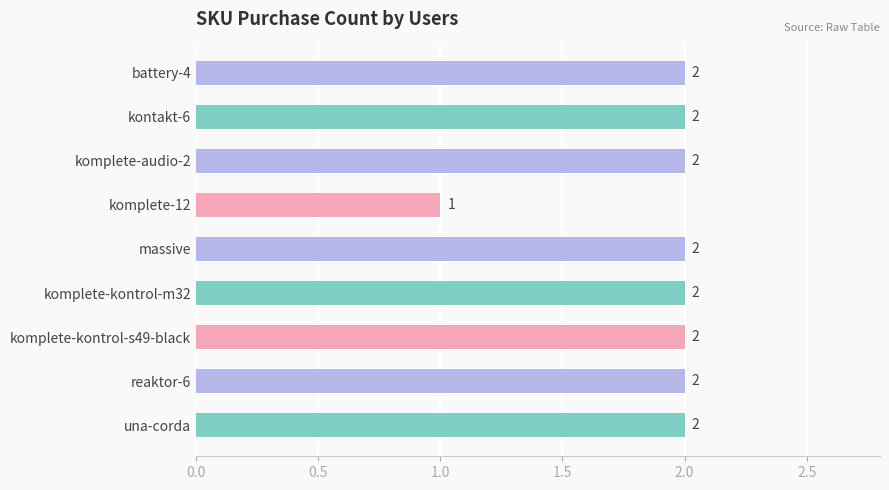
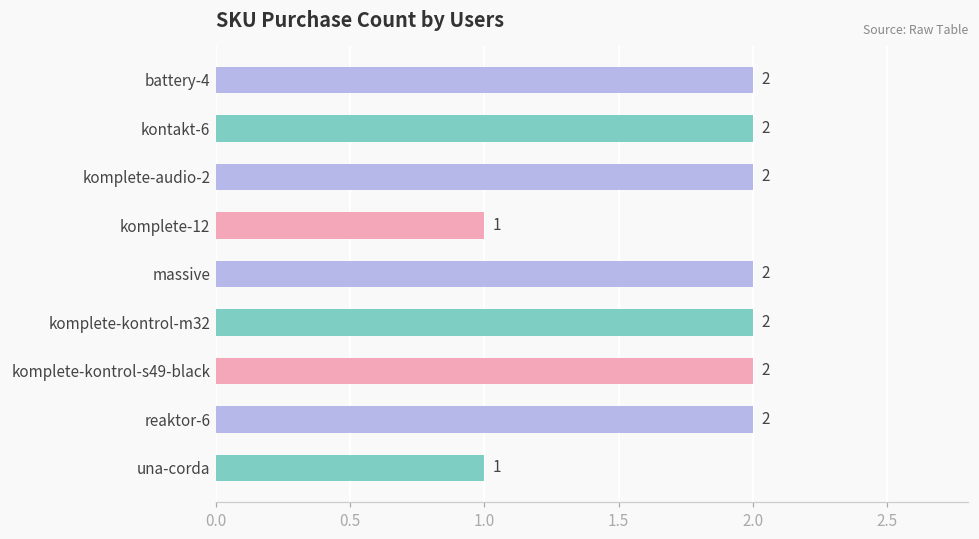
una-corda: 2 -> 1
